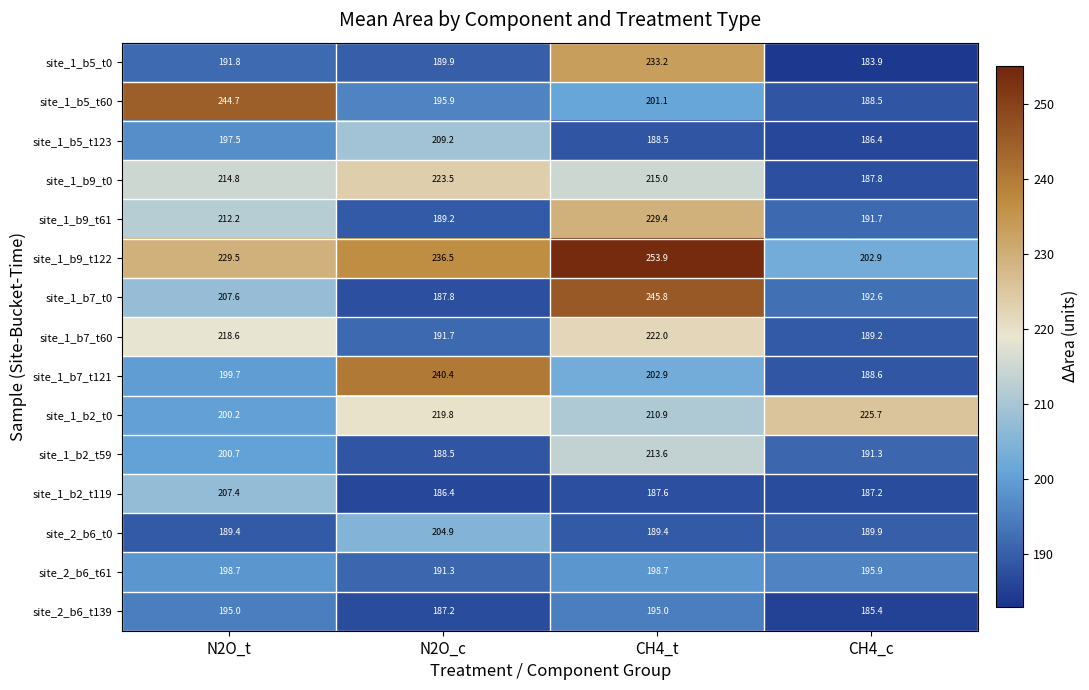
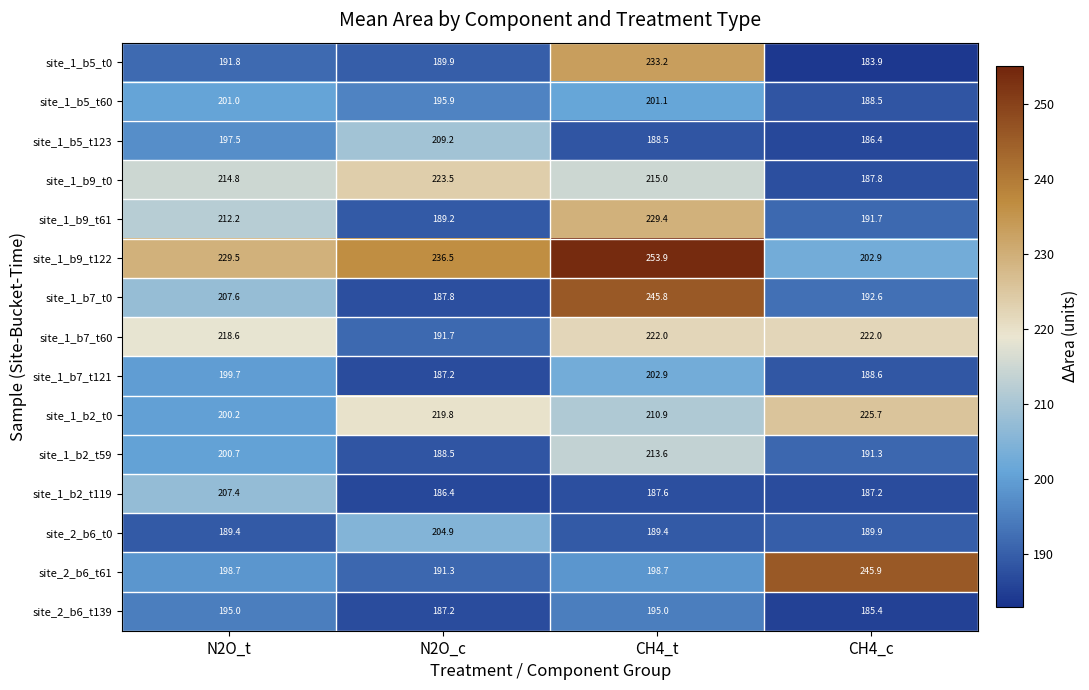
site_1_b5_t60, N2O_t: 244.7 -> 201.0
site_1_b7_t60, CH4_c: 189.2 -> 222.0
site_1_b7_t121, N2O_c: 240.4 -> 187.2
site_2_b6_t61, CH4_c: 195.9 -> 245.9
